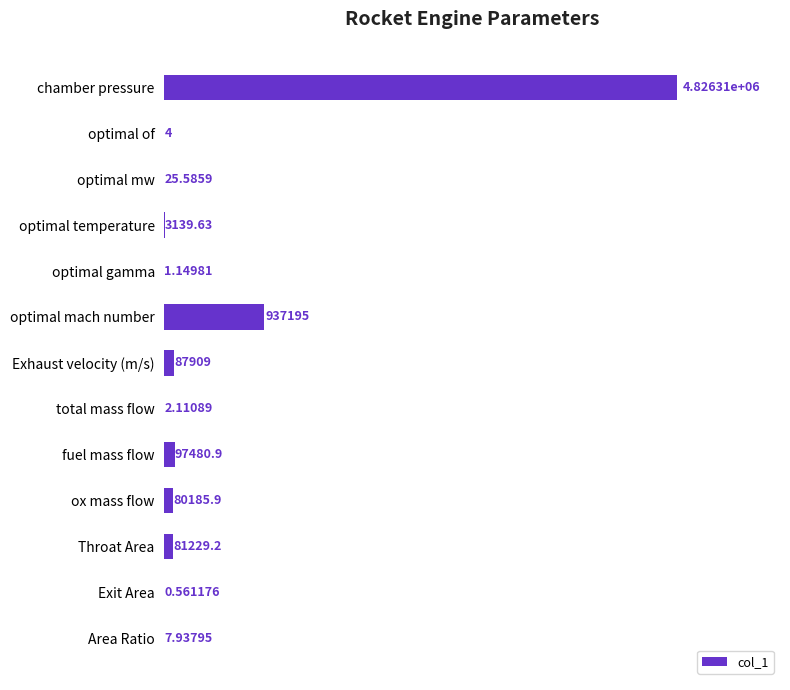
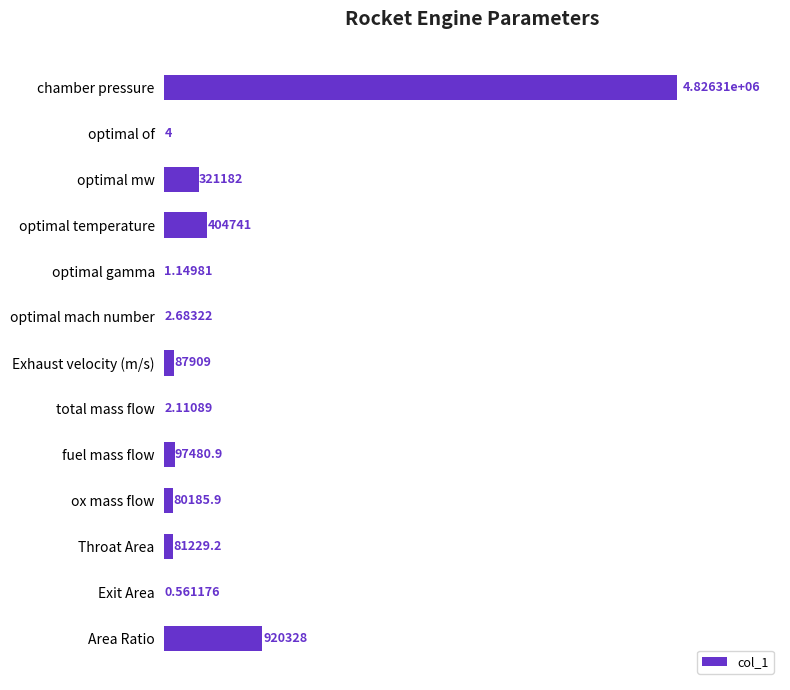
optimal mw: 25.5859 -> 321182
optimal temperature: 3139.63 -> 404741
optimal mach number: 937195 -> 2.68322
Area Ratio: 7.93795 -> 920328
